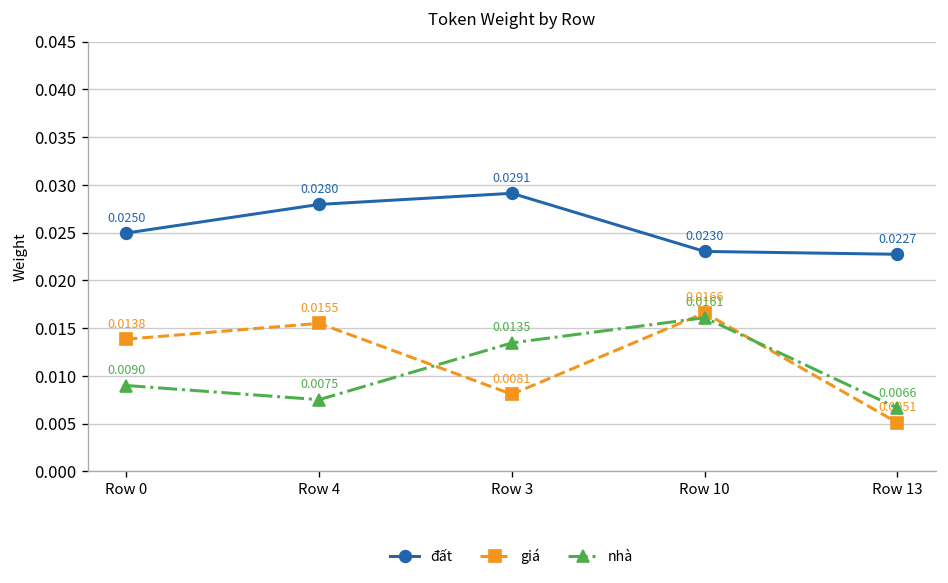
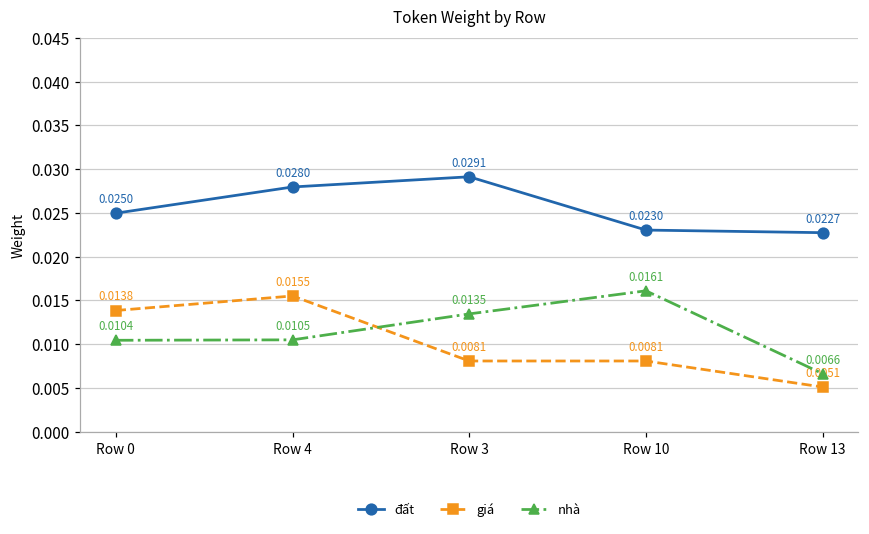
nhà, Row 0: 0.0090 -> 0.0104
nhà, Row 4: 0.0075 -> 0.0105
giá, Row 10: 0.0166 -> 0.0081
